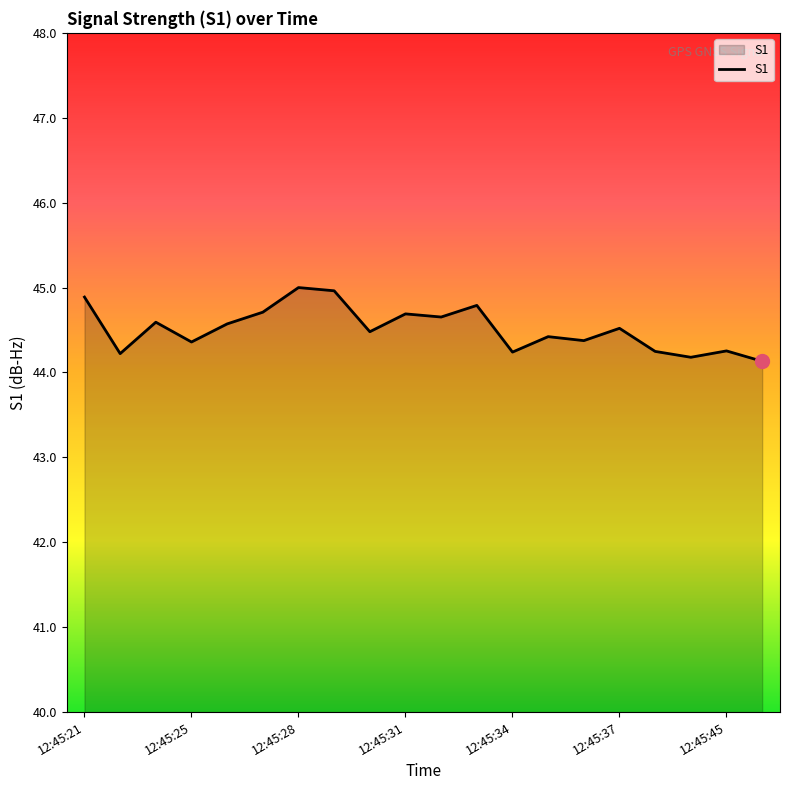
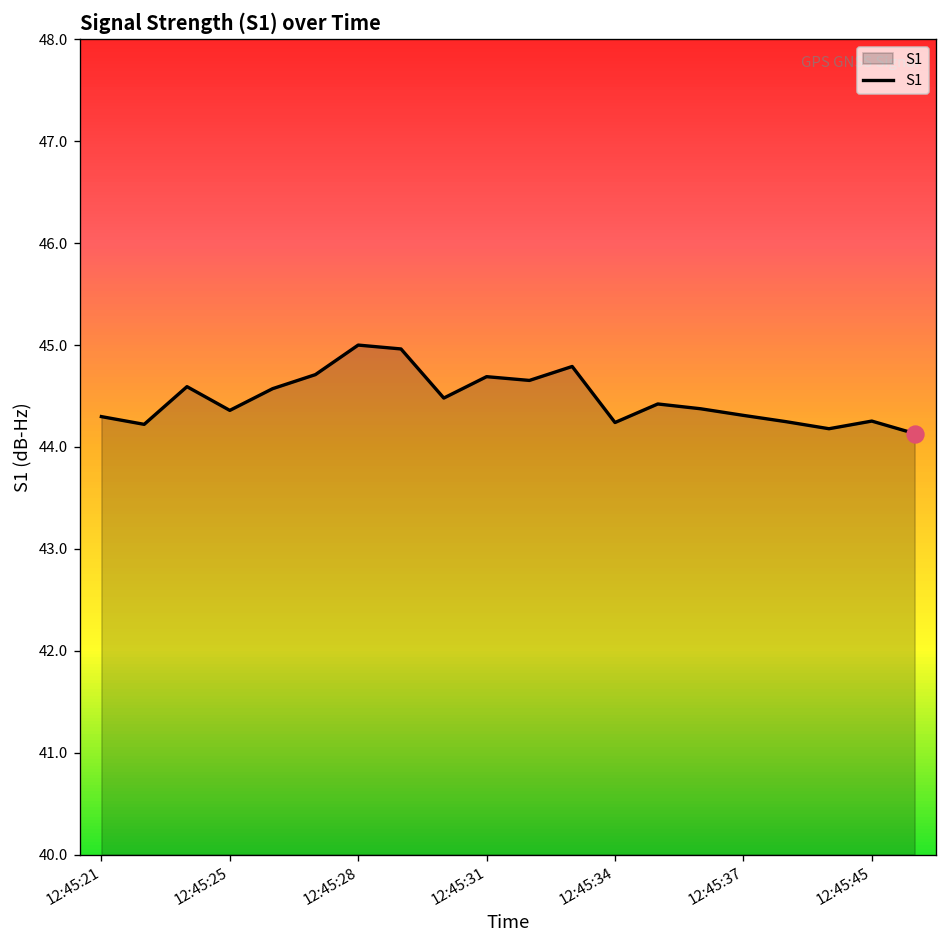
S1, 12:45:21: 44.9 -> 44.3
S1, 12:45:37: 44.5 -> 44.3
